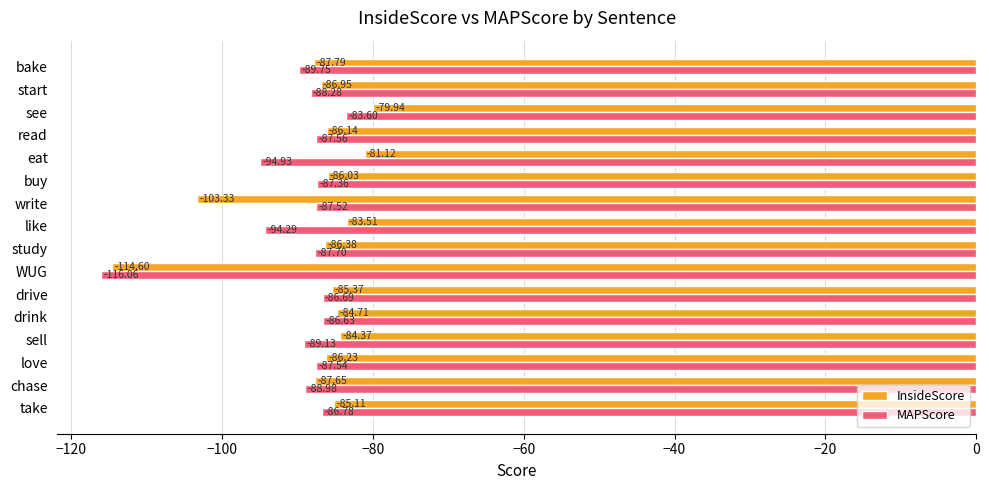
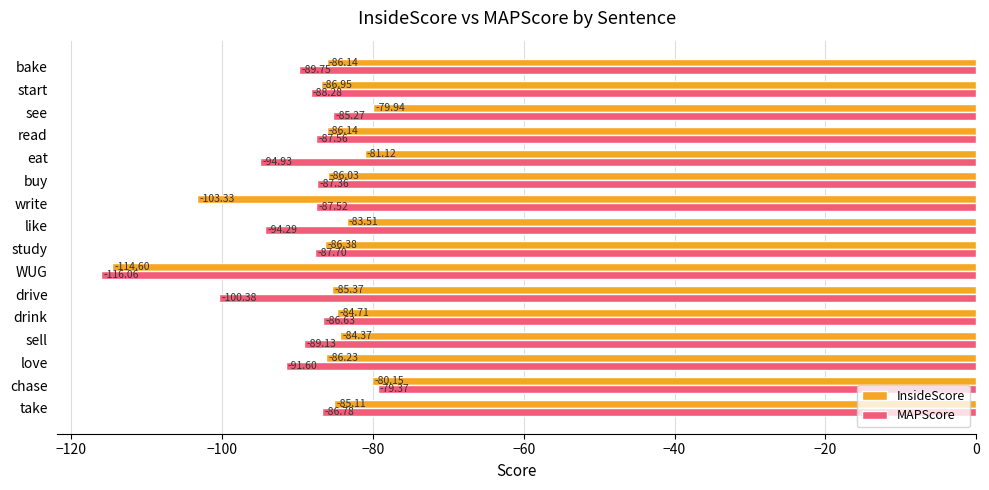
InsideScore, bake: -87.79 -> -86.14
MAPScore, see: -83.60 -> -85.27
MAPScore, drive: -86.69 -> -100.38
MAPScore, love: -87.54 -> -91.60
InsideScore, chase: -87.65 -> -80.15
MAPScore, chase: -88.98 -> -79.37
